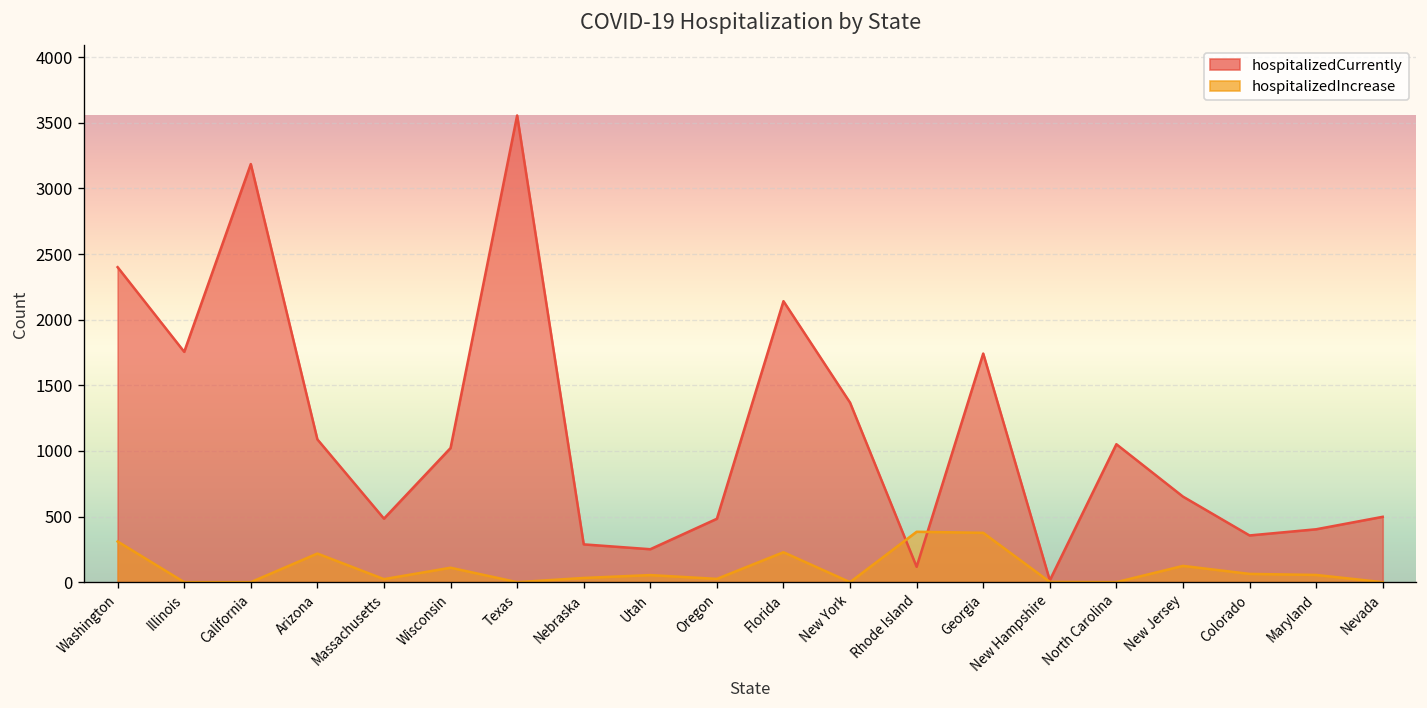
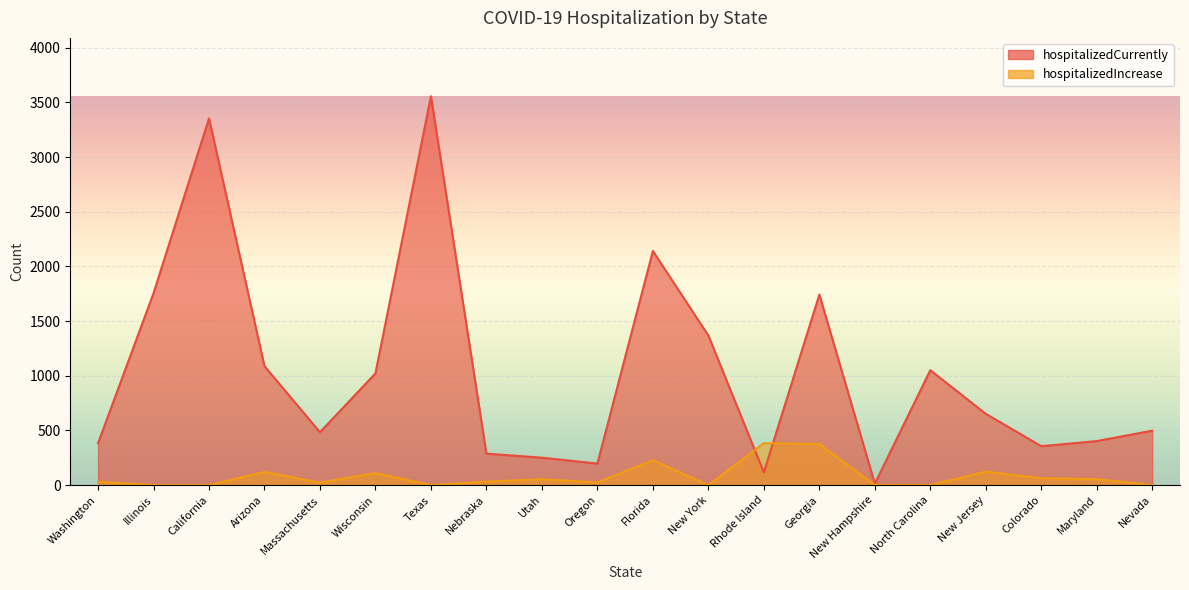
hospitalizedCurrently, Washington: 2400 -> 380
hospitalizedIncrease, Washington: 310 -> 30
hospitalizedCurrently, California: 3190 -> 3350
hospitalizedIncrease, Arizona: 220 -> 120
hospitalizedCurrently, Oregon: 480 -> 200
